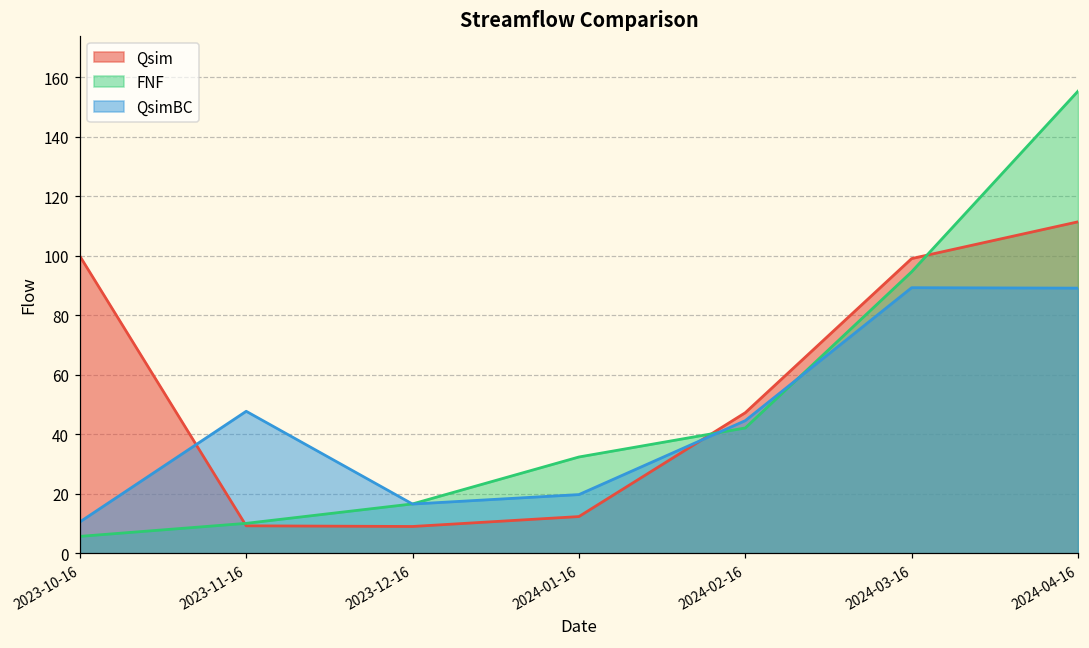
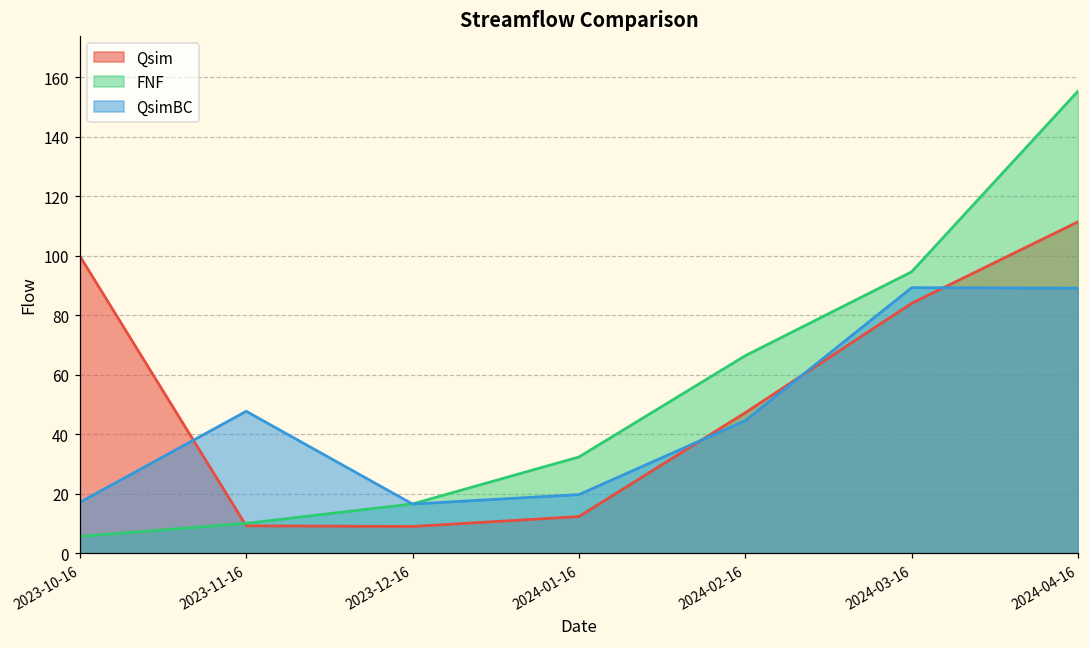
QsimBC, 2023-10-16: 11 -> 17
FNF, 2024-02-16: 42 -> 66
Qsim, 2024-03-16: 99 -> 84
